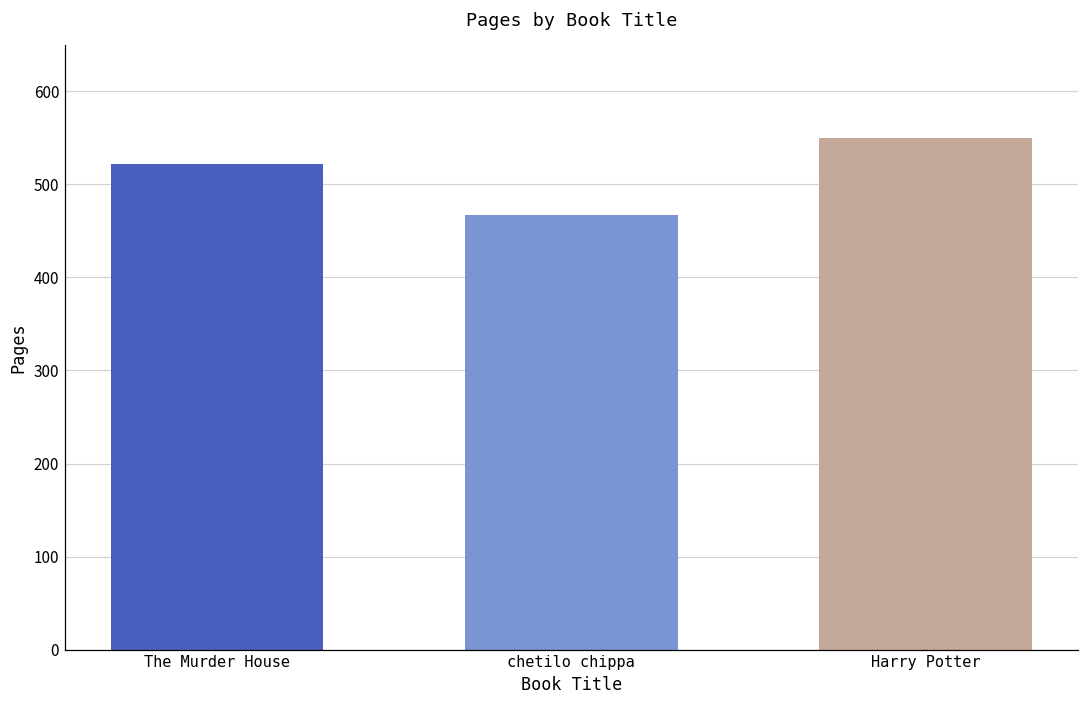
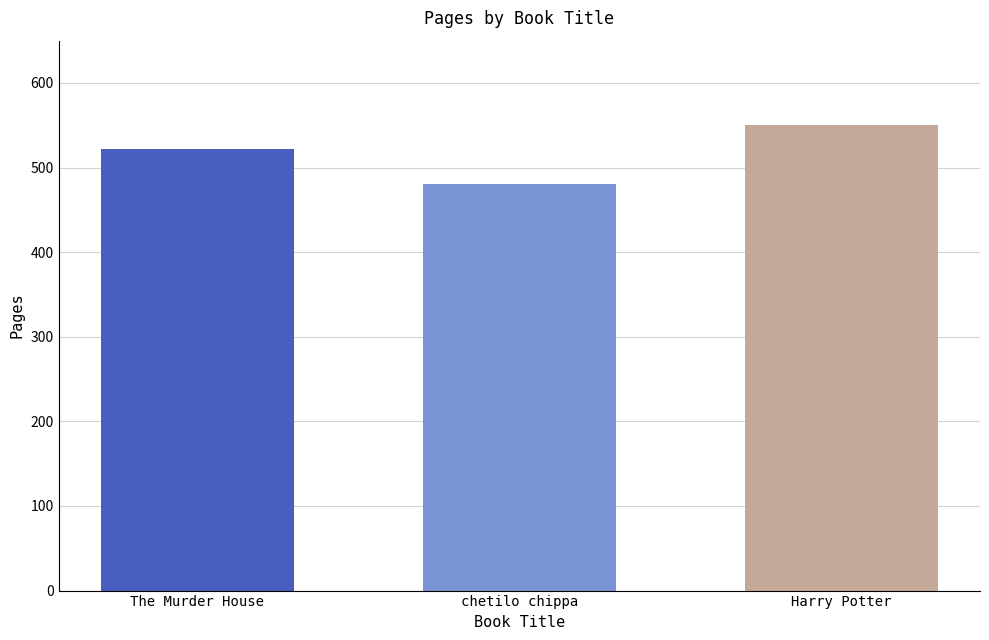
chetilo chippa: 470 -> 480
